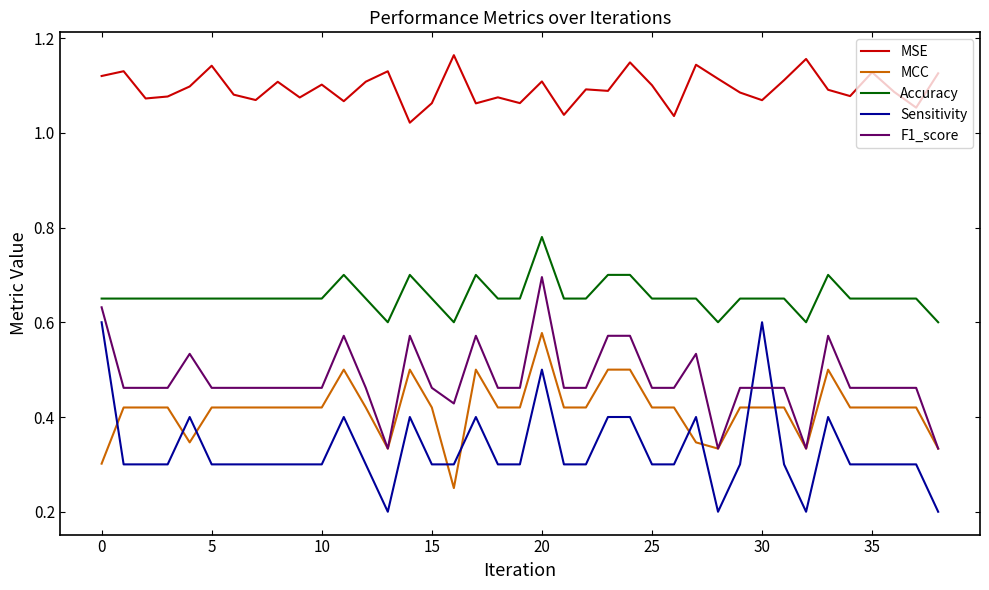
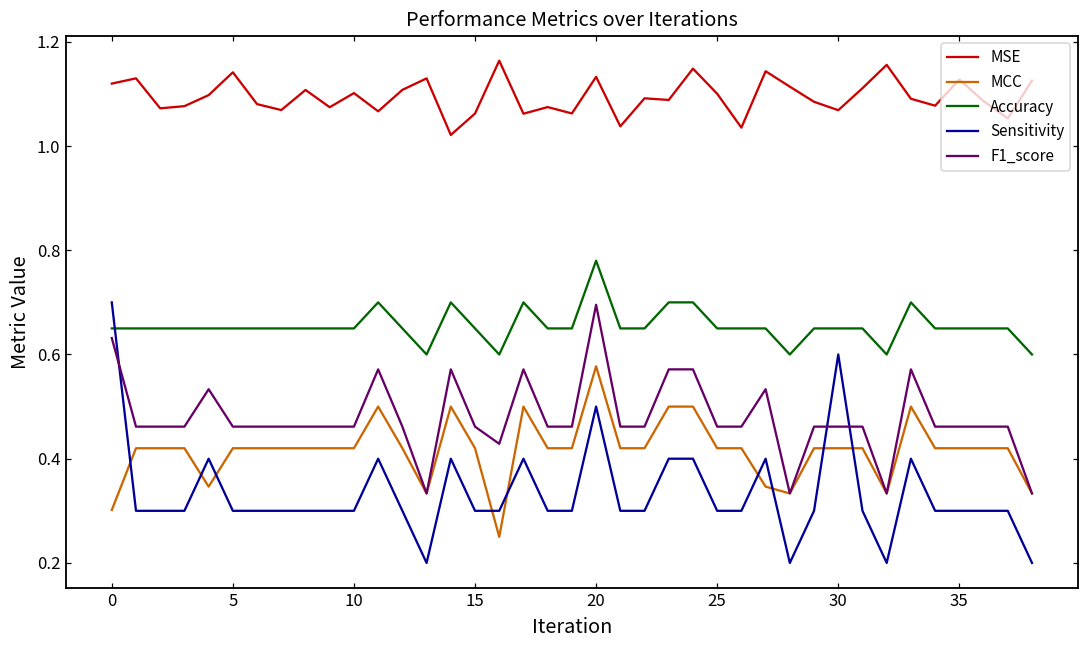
Sensitivity, 0: 0.6 -> 0.7
MSE, 20: 1.11 -> 1.13
